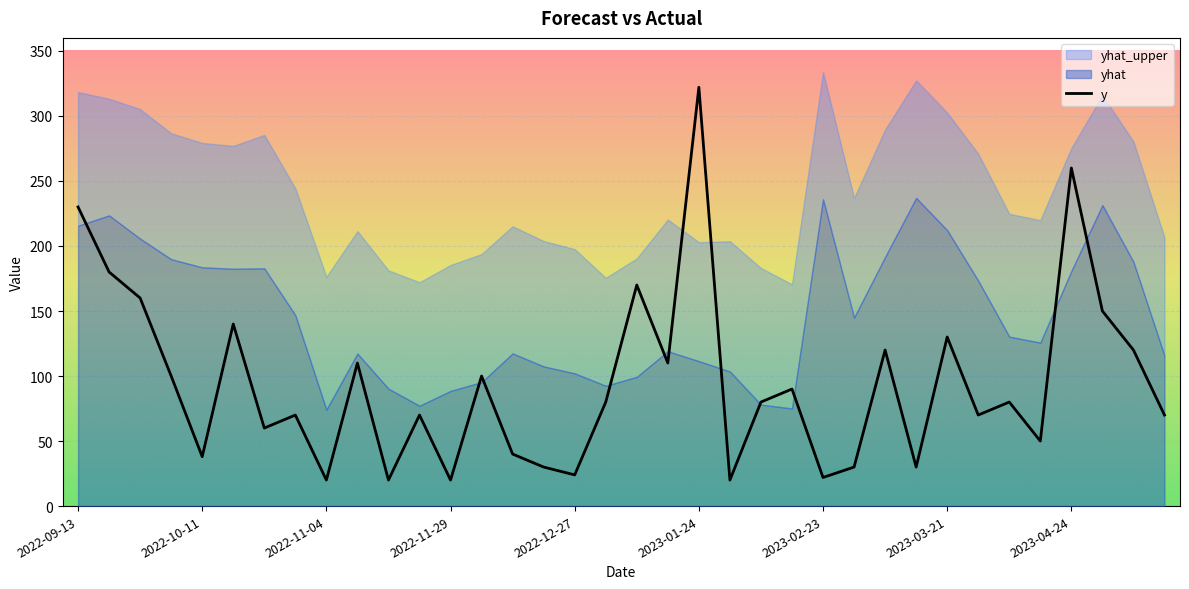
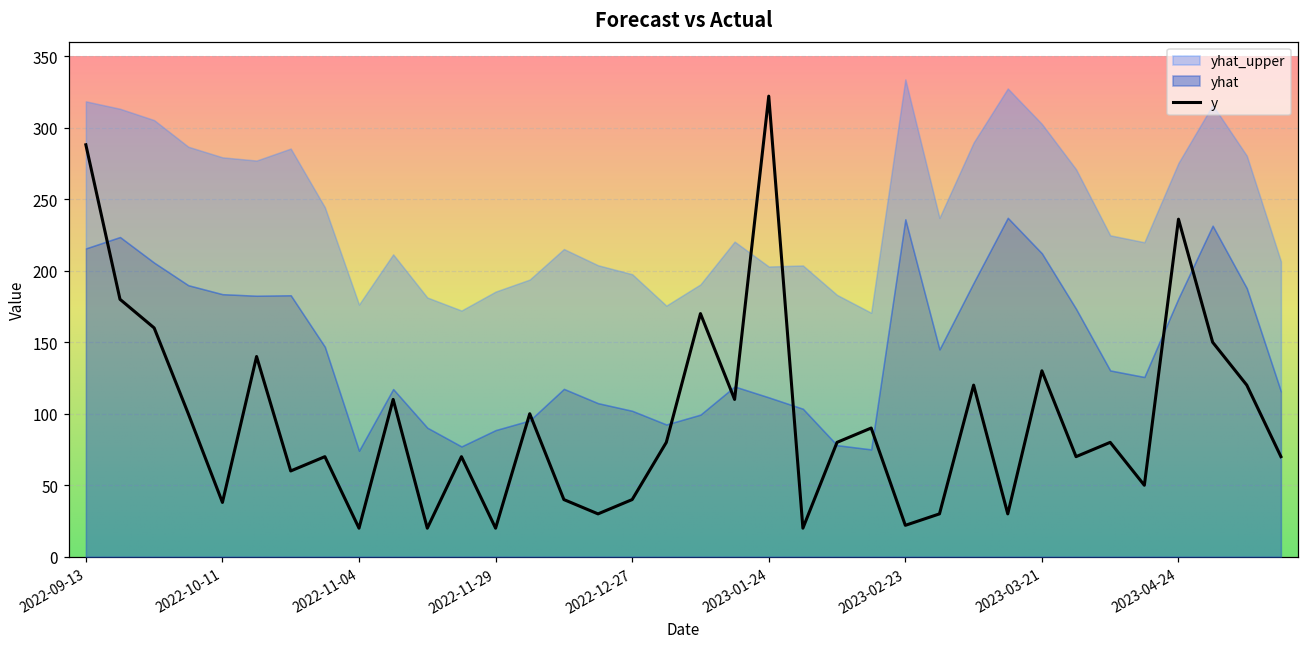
y, 2022-09-13: 230 -> 288
y, 2022-12-27: 24 -> 40
y, 2023-04-24: 260 -> 236
